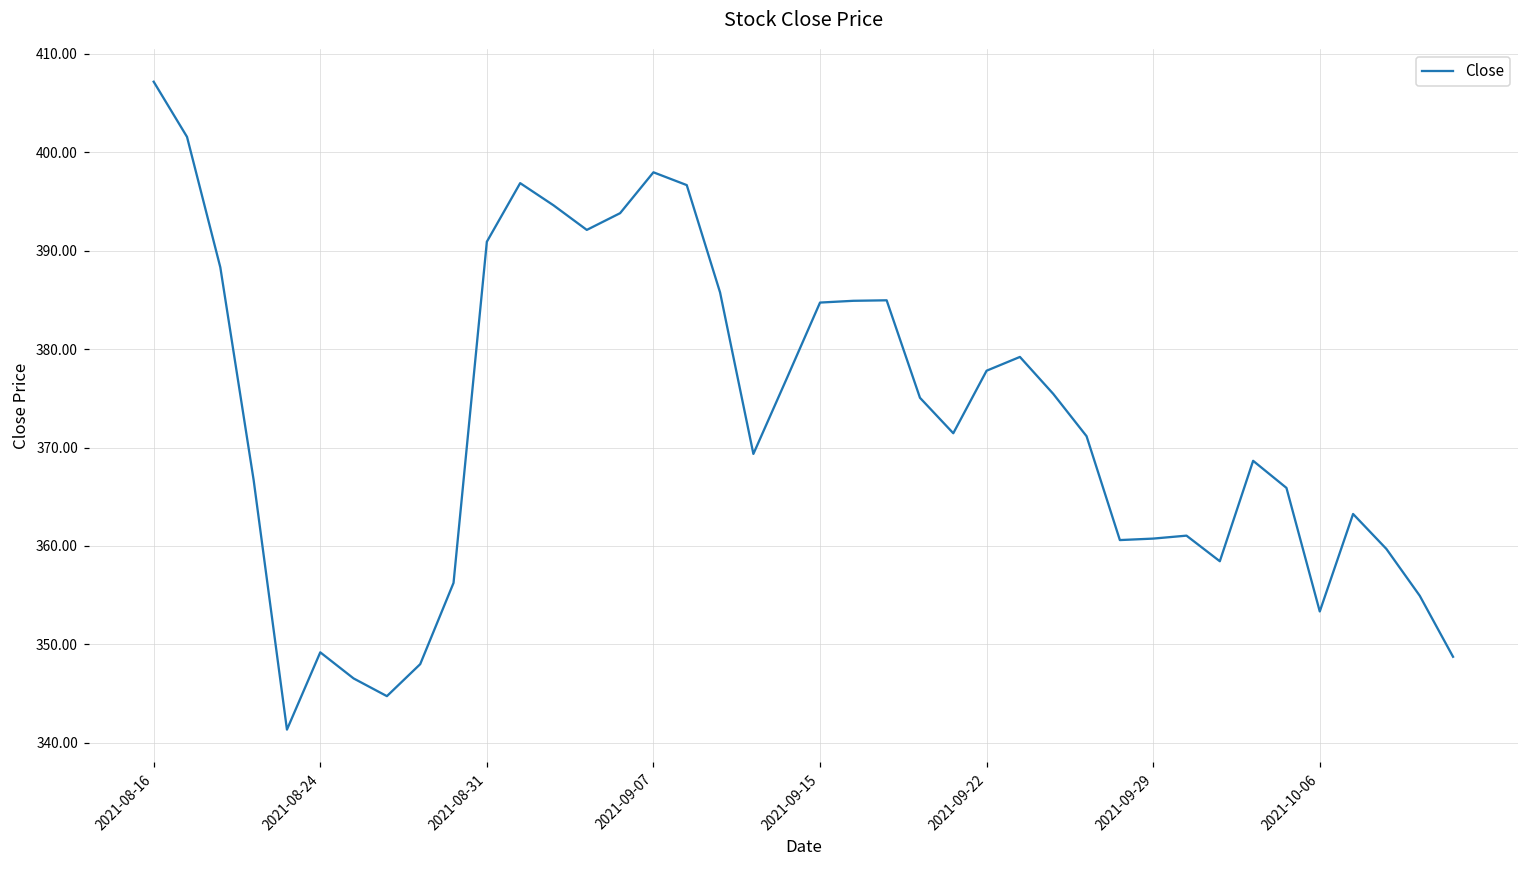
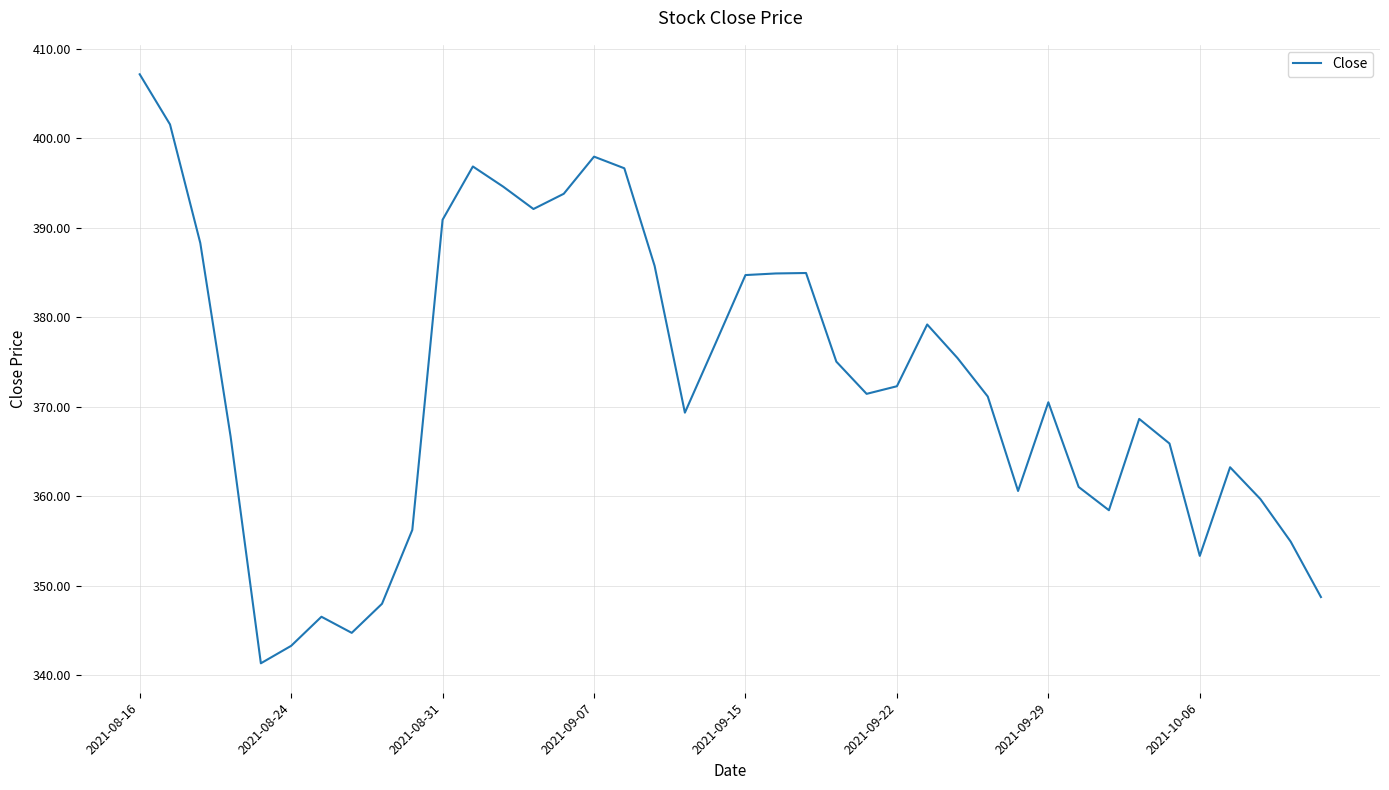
2021-08-24: 349 -> 343
2021-09-22: 378 -> 372
2021-09-29: 361 -> 371
